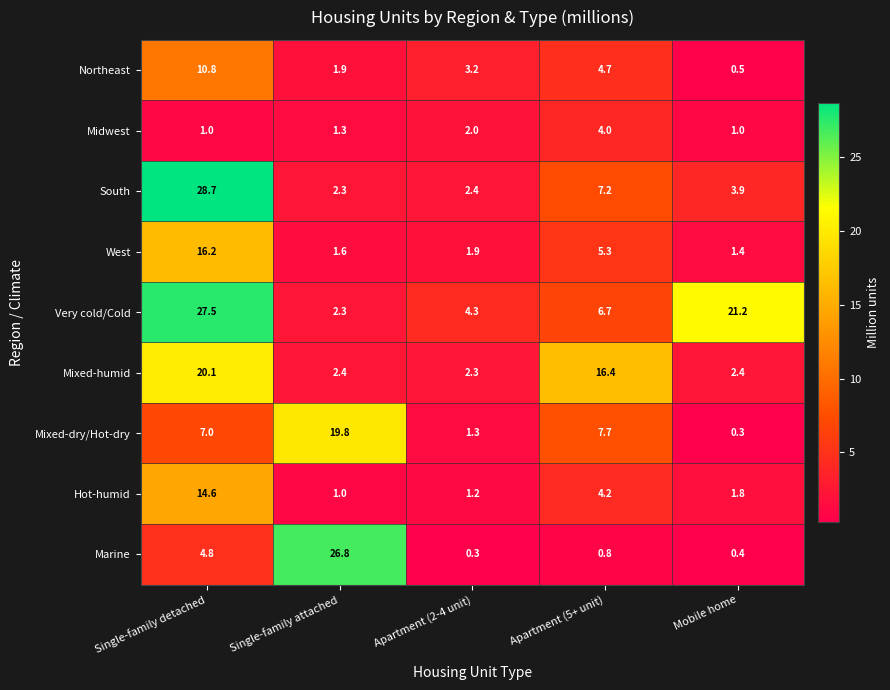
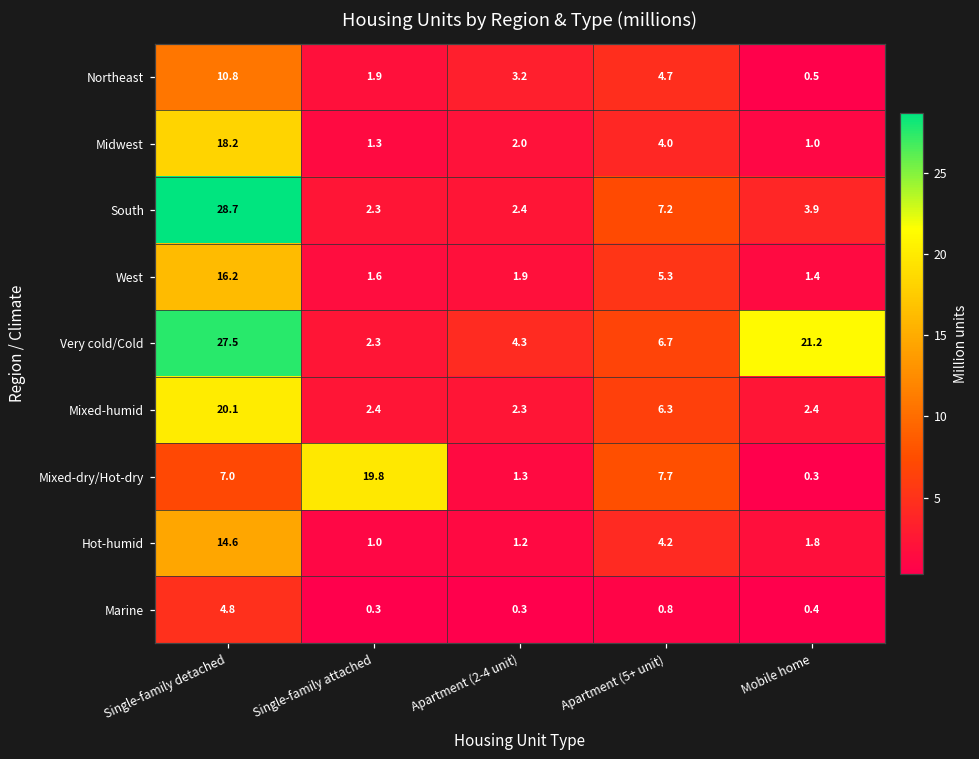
Midwest, Single-family detached: 1.0 -> 18.2
Mixed-humid, Apartment (5+ unit): 16.4 -> 6.3
Marine, Single-family attached: 26.8 -> 0.3
